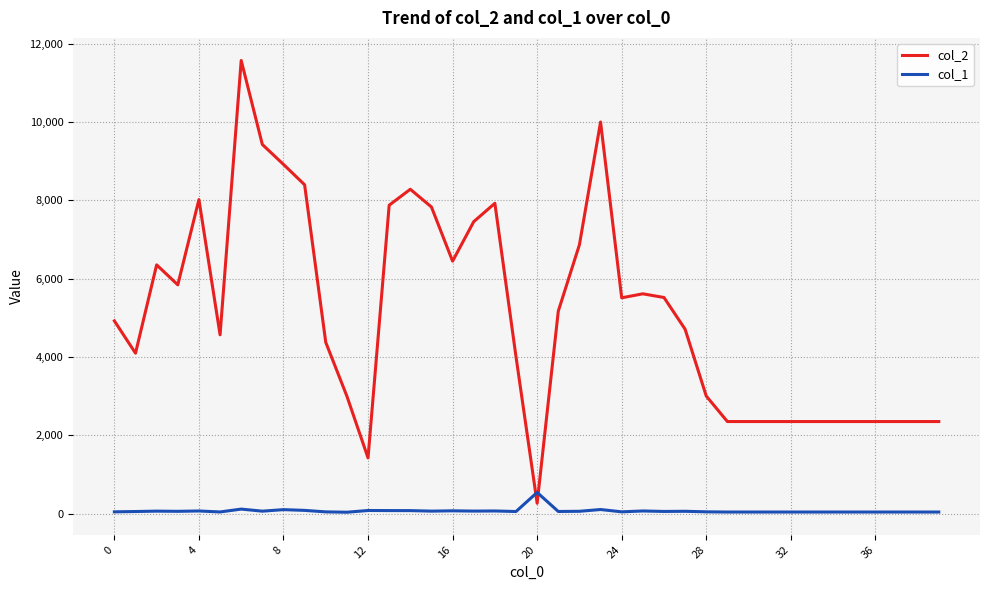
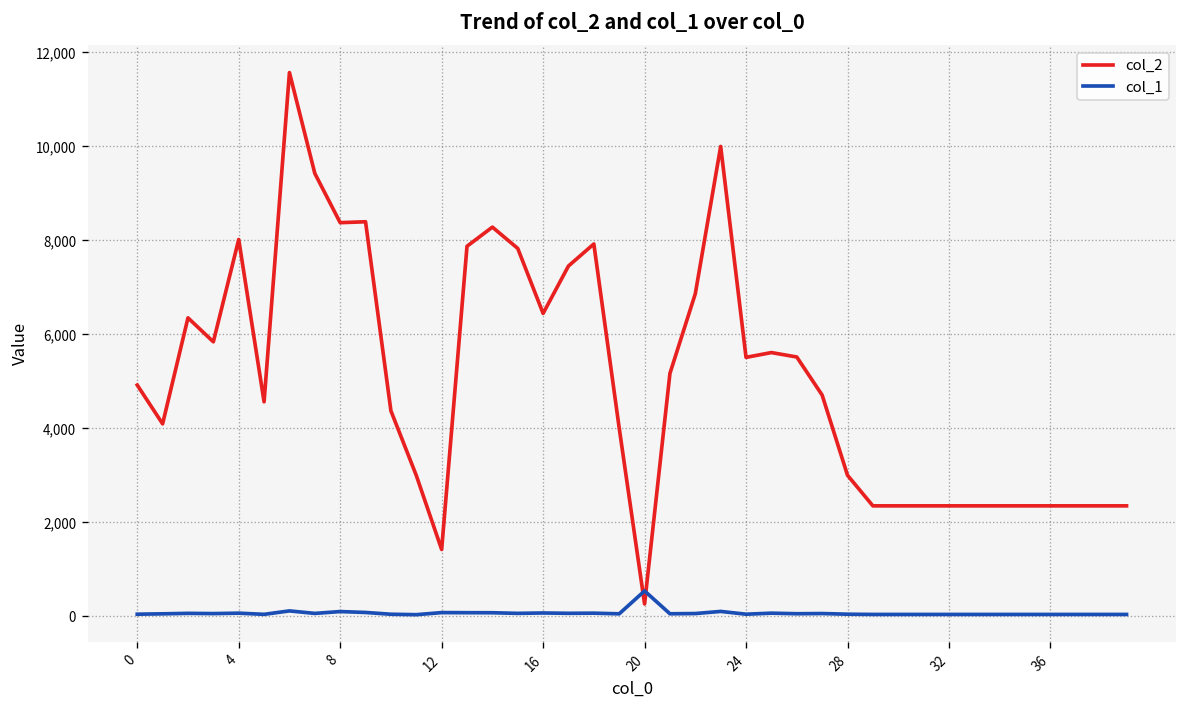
col_2, 8: 8,900 -> 8,400
